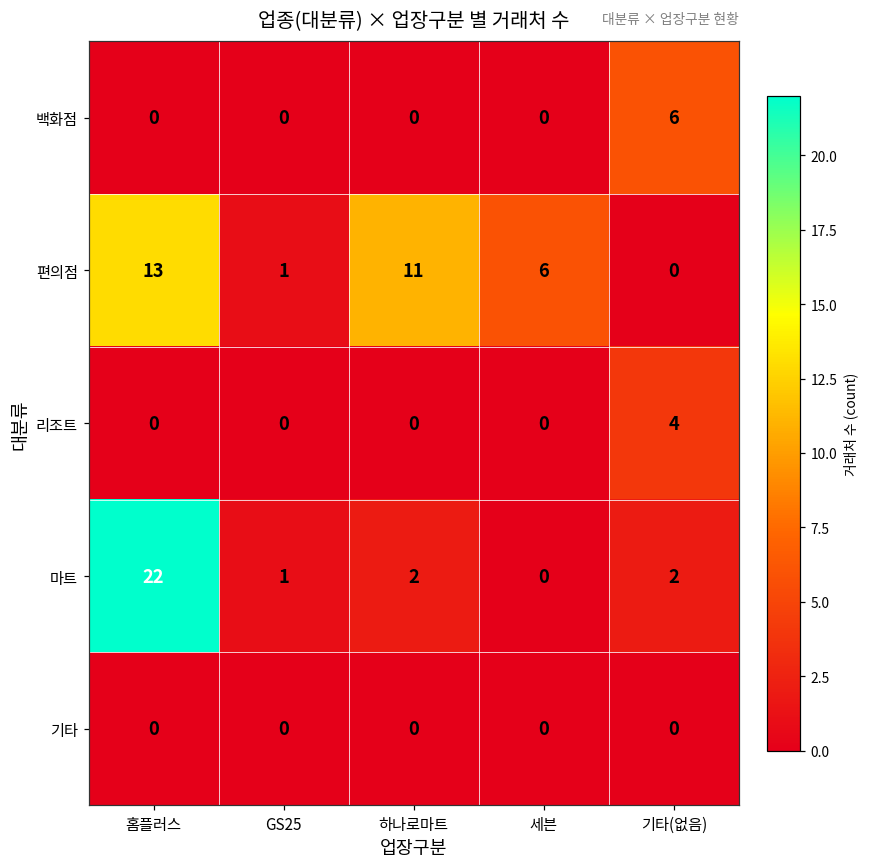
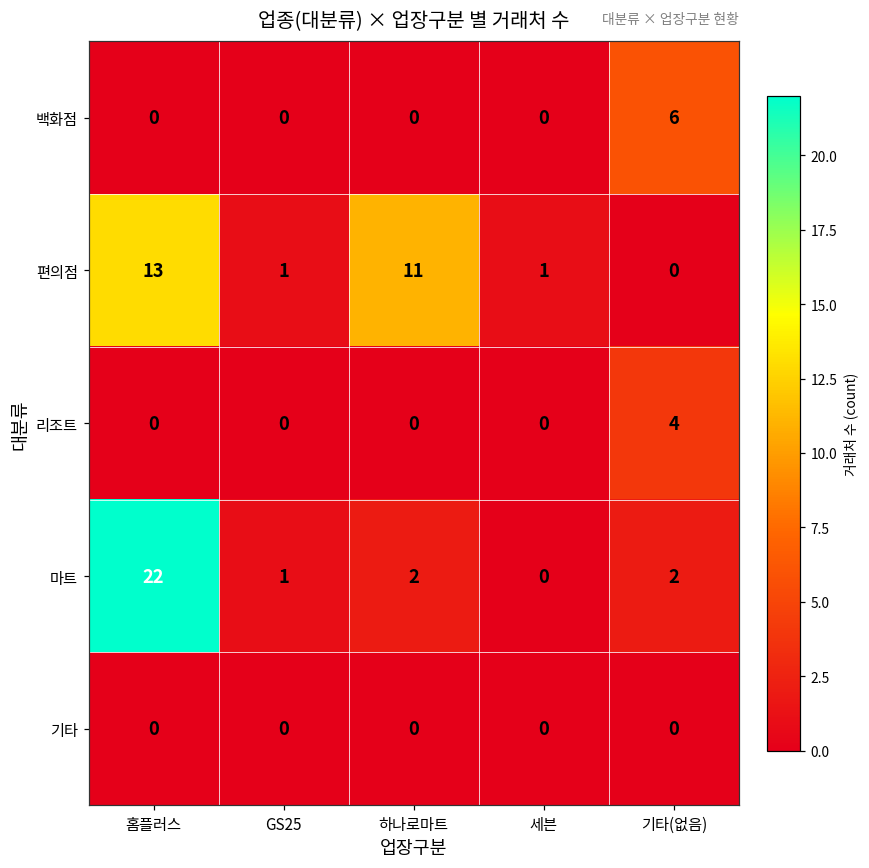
편의점, 세븐: 6 -> 1
